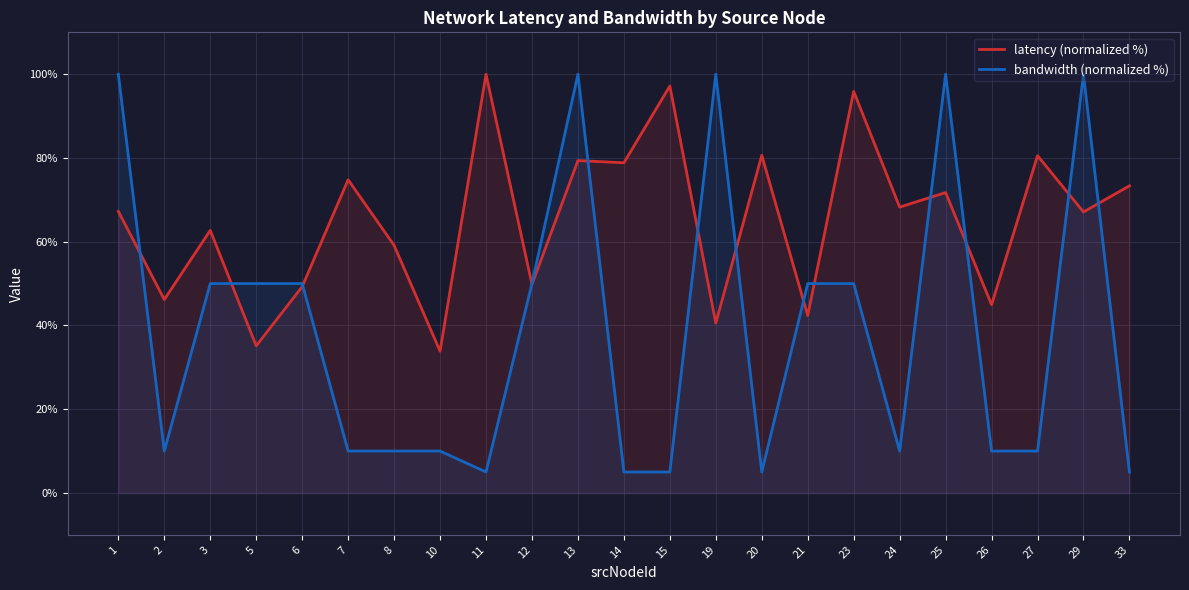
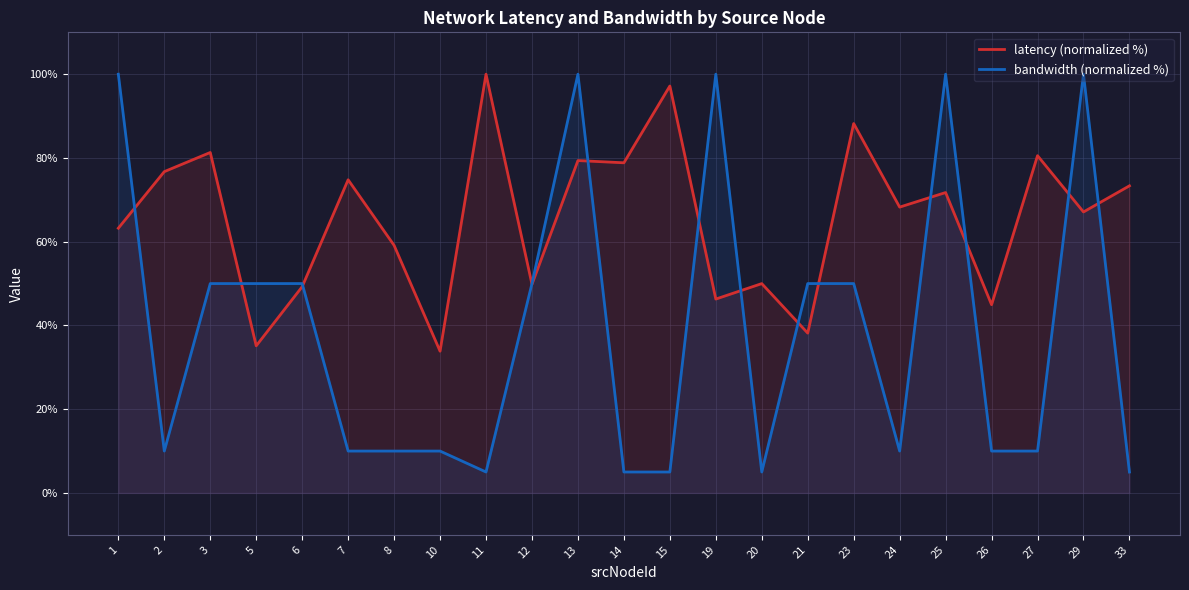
latency (normalized %), 1: 67% -> 63%
latency (normalized %), 2: 46% -> 77%
latency (normalized %), 3: 63% -> 81%
latency (normalized %), 19: 41% -> 46%
latency (normalized %), 20: 81% -> 50%
latency (normalized %), 21: 42% -> 38%
latency (normalized %), 23: 96% -> 88%
